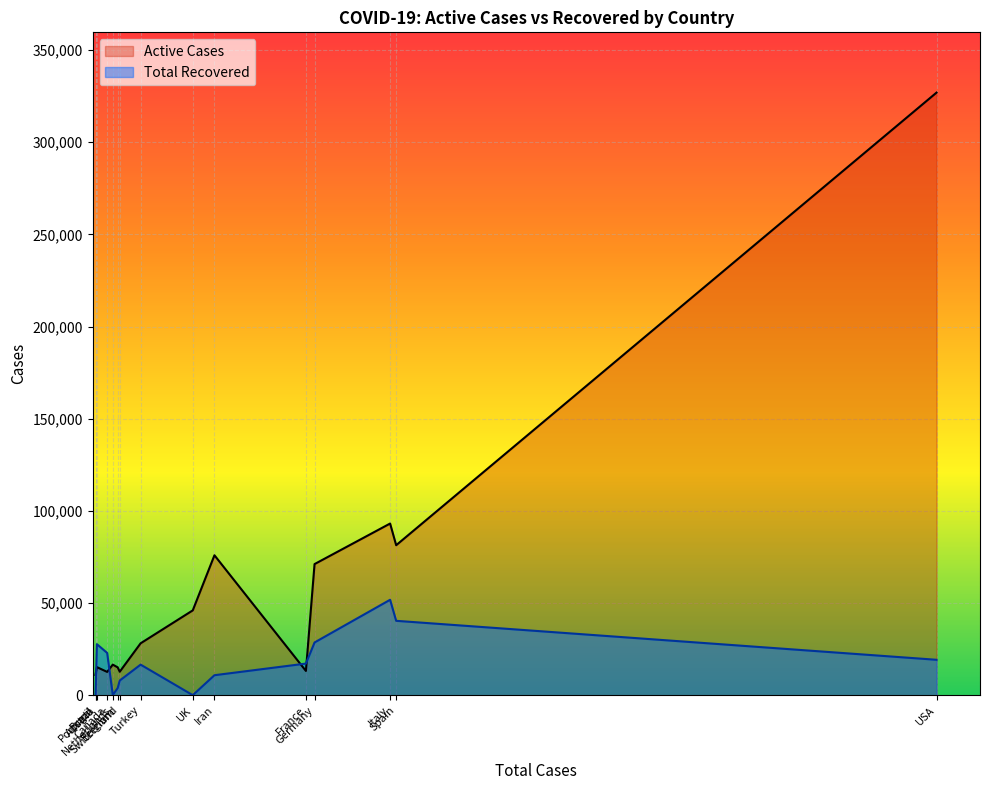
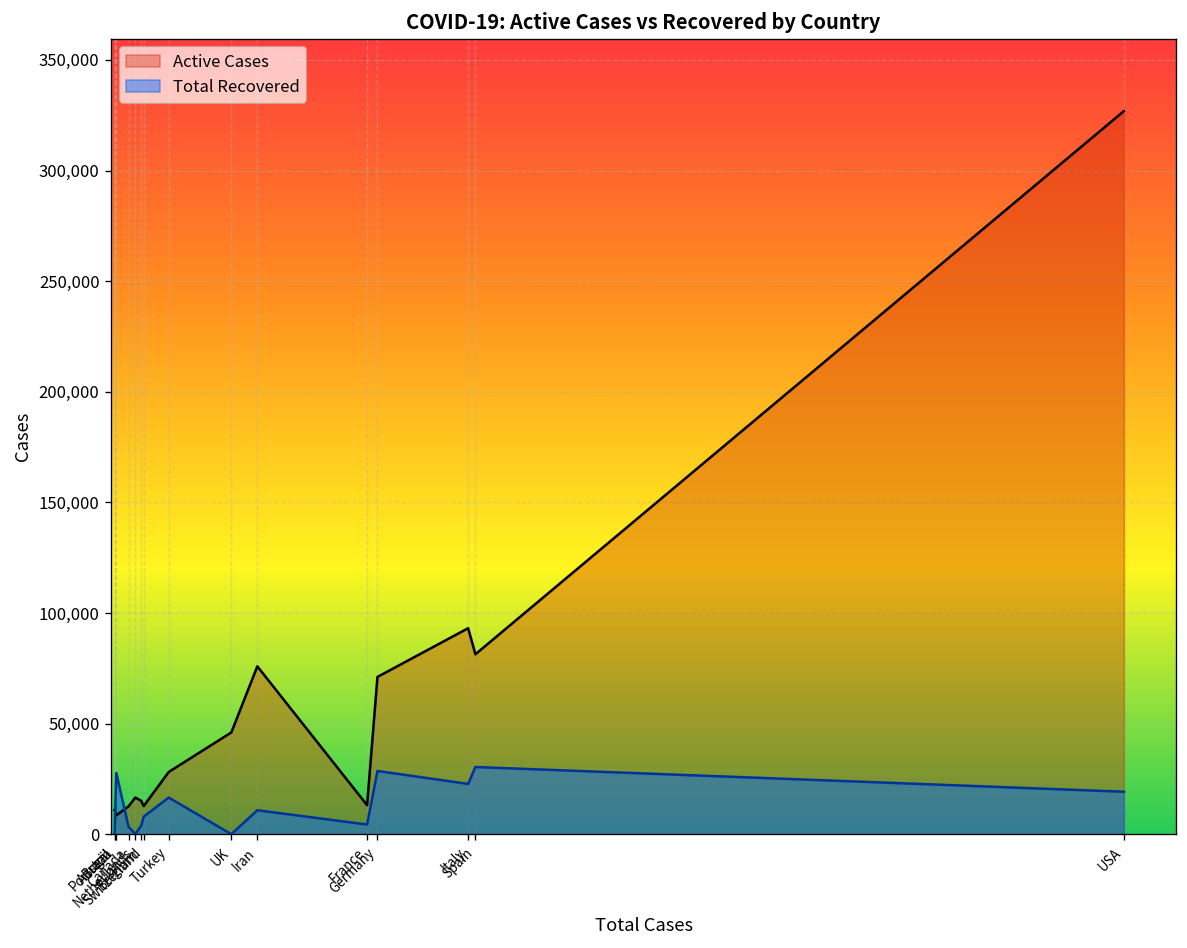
Active Cases, Austria: 15,000 -> 9,000
Total Recovered, Canada: 23,000 -> 3,000
Total Recovered, France: 17,000 -> 4,000
Total Recovered, Italy: 52,000 -> 23,000
Total Recovered, Spain: 40,000 -> 30,000
